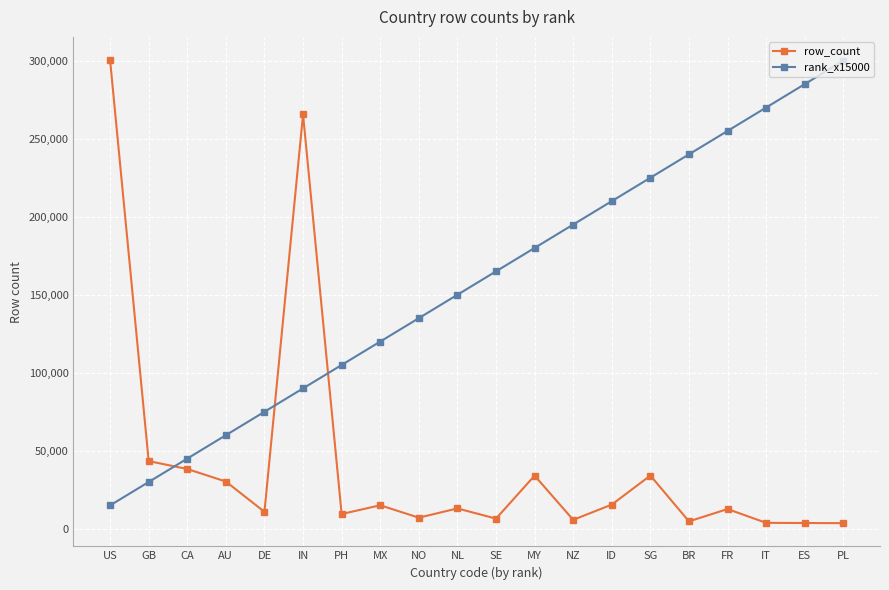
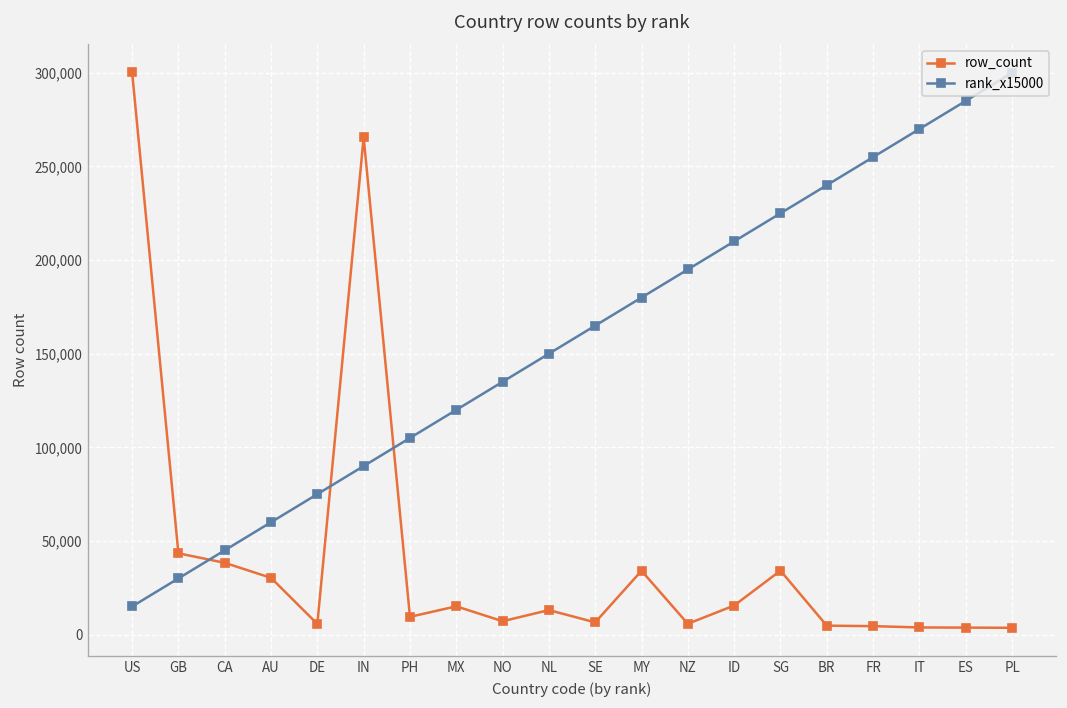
row_count, DE: 11,000 -> 6,000
row_count, FR: 13,000 -> 4,000
